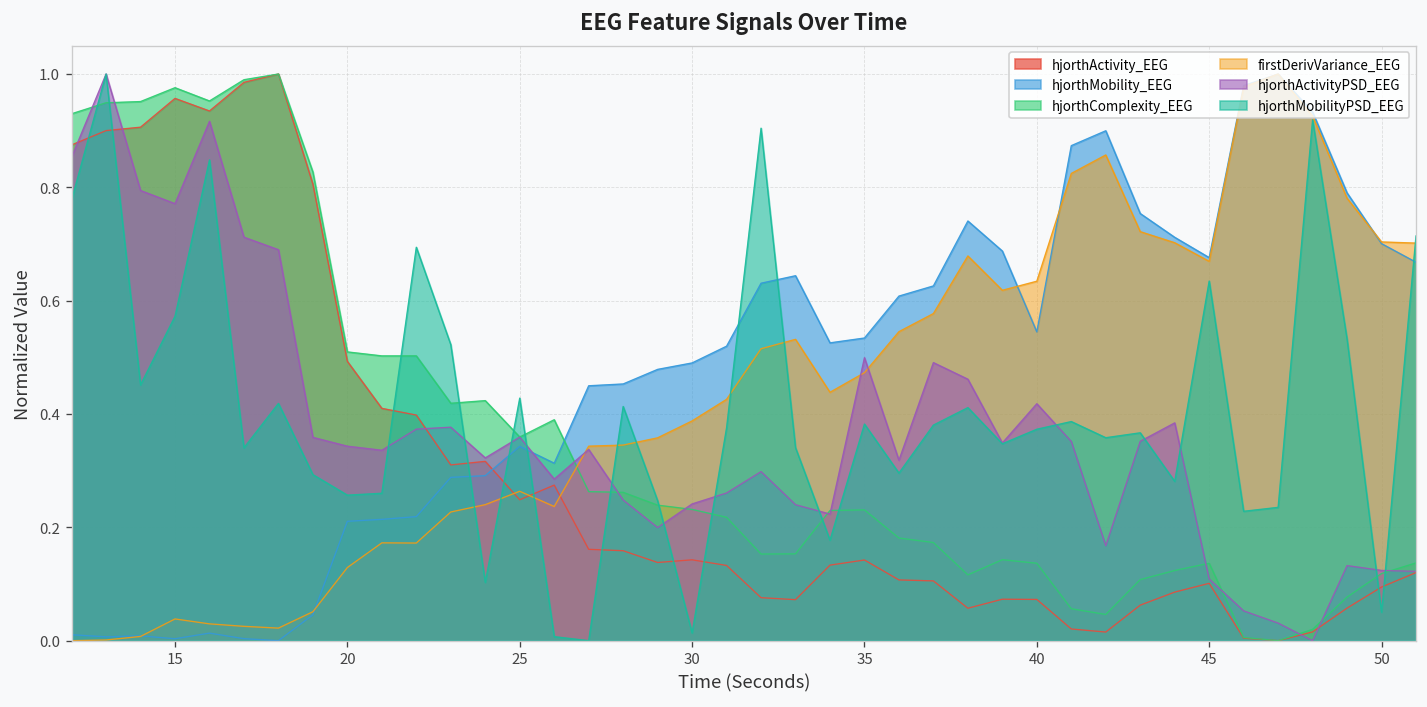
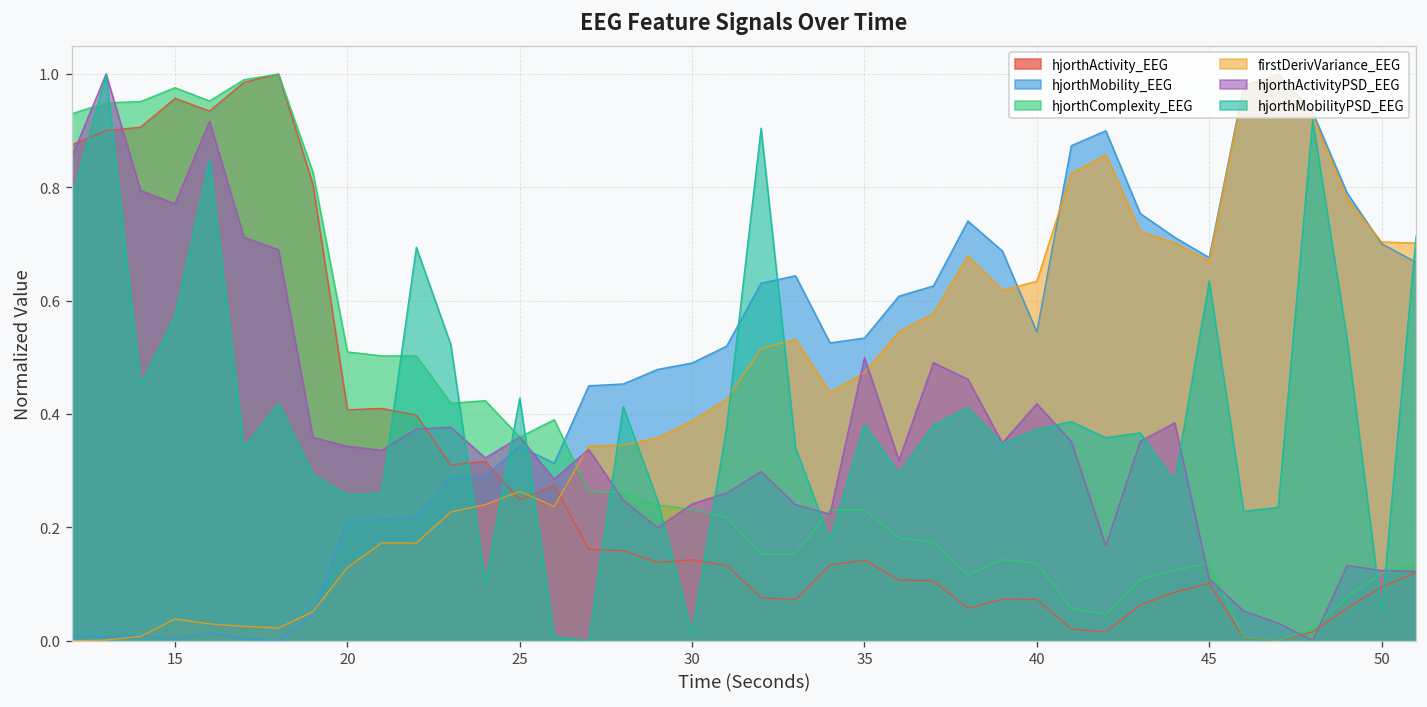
hjorthActivity_EEG, 20: 0.49 -> 0.41
